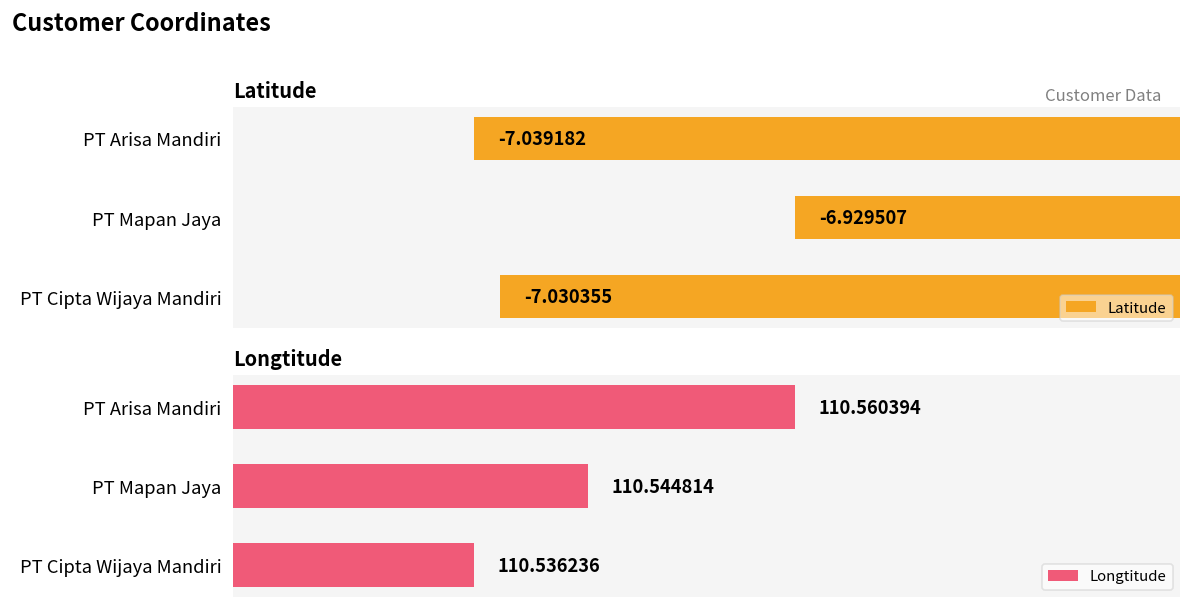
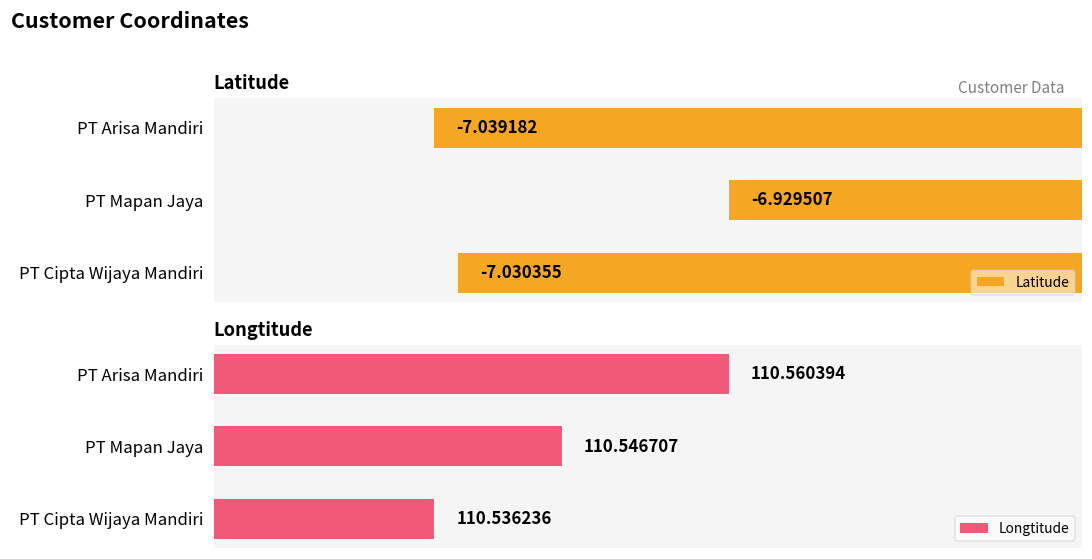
Longtitude, PT Mapan Jaya: 110.544814 -> 110.546707
